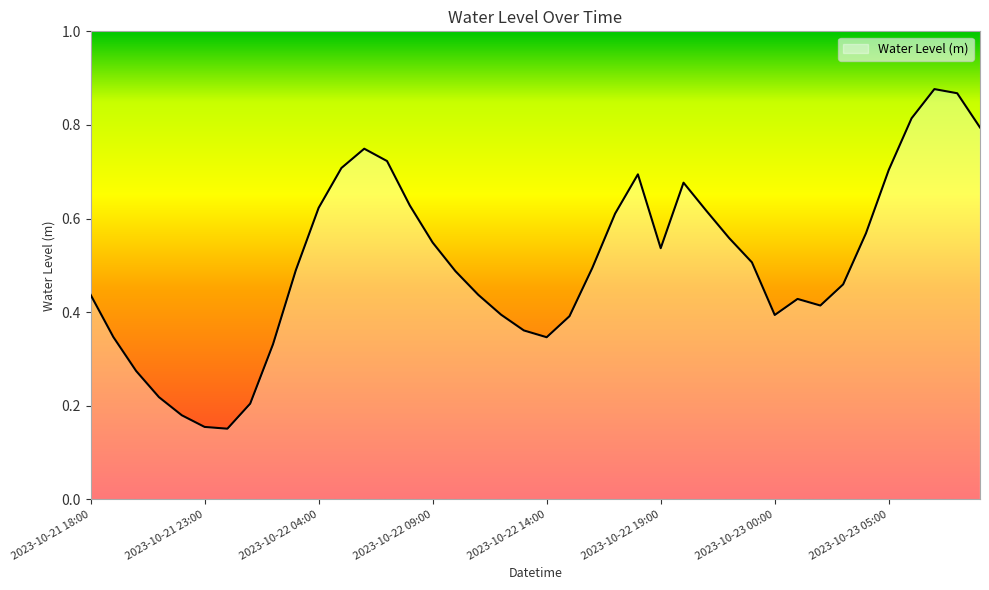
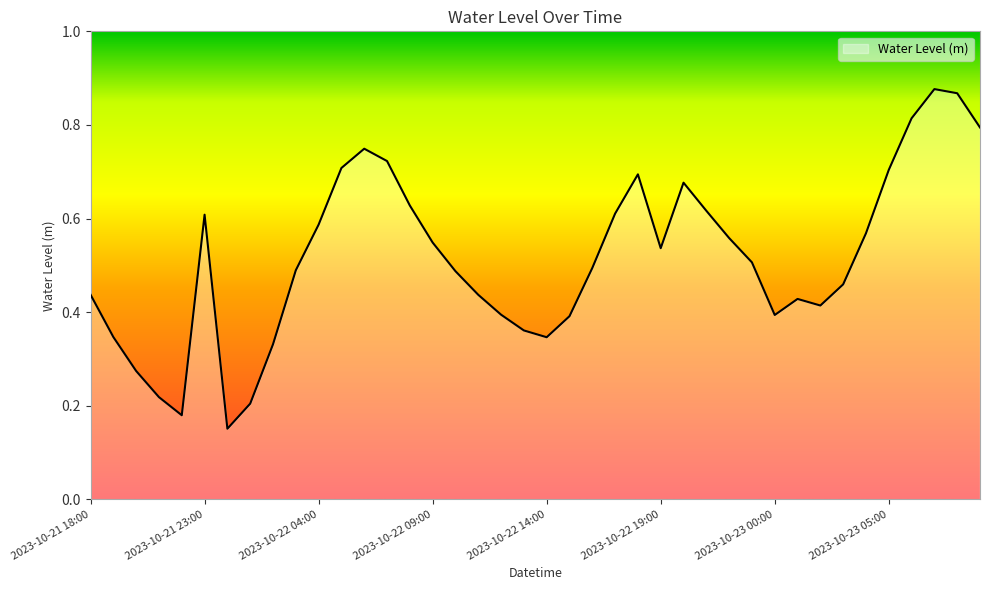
2023-10-21 23:00: 0.15 -> 0.61
2023-10-22 04:00: 0.62 -> 0.59
